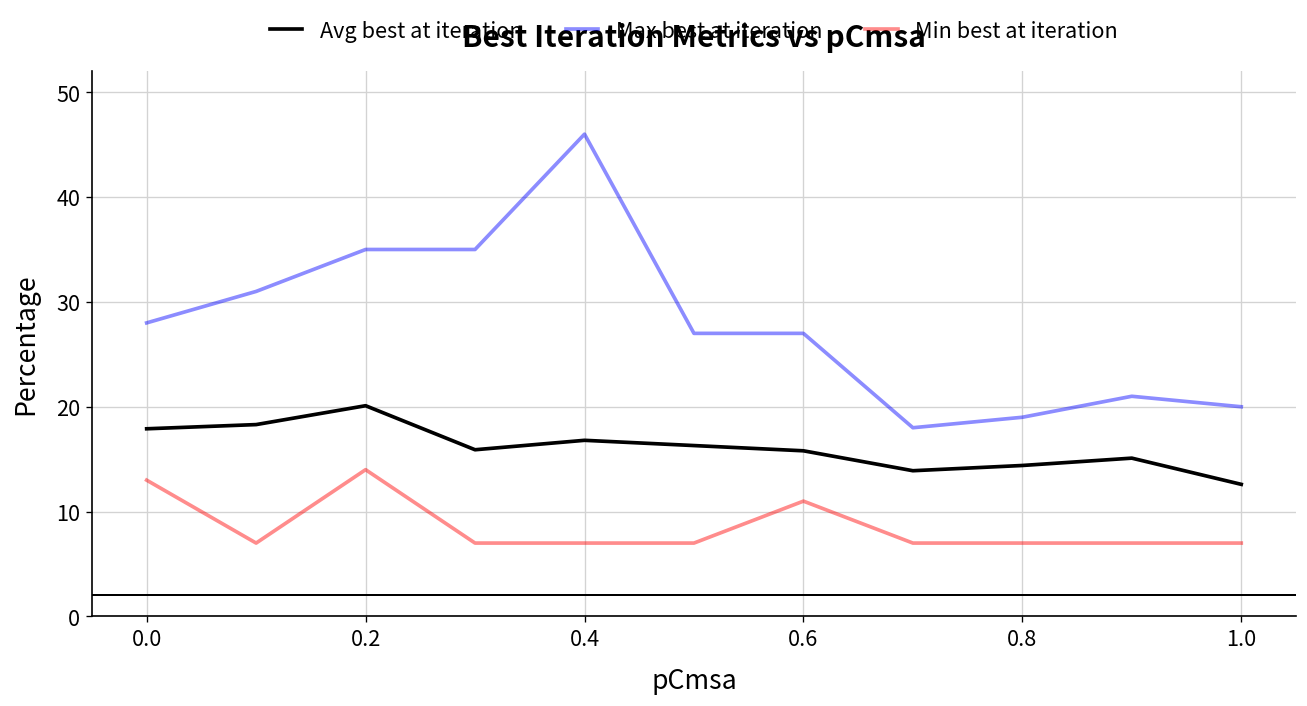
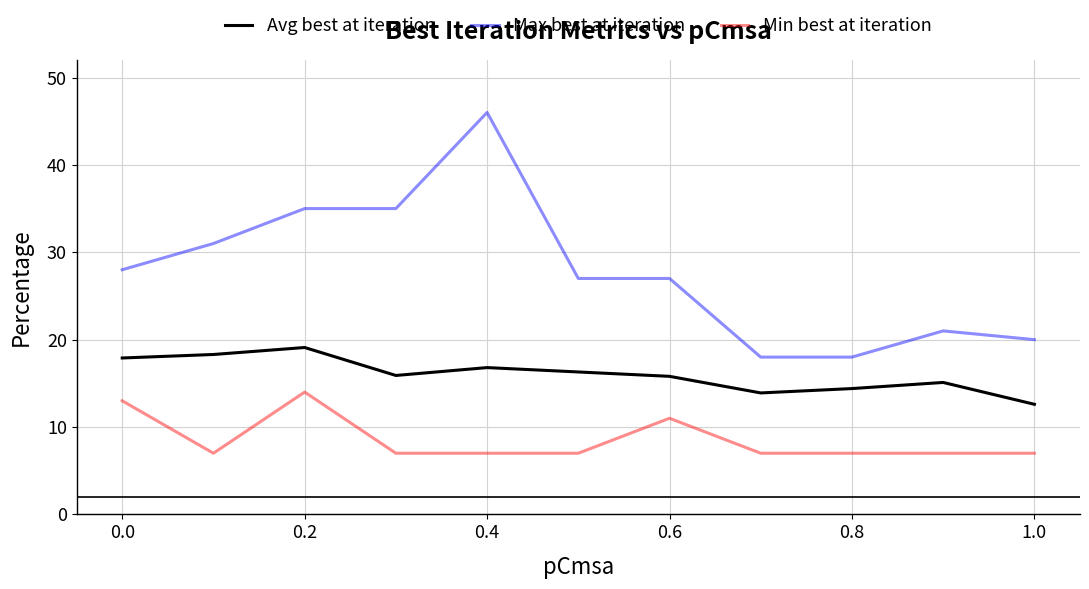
Avg best at iteration, 0.2: 20 -> 19
Max best at iteration, 0.8: 19 -> 18
